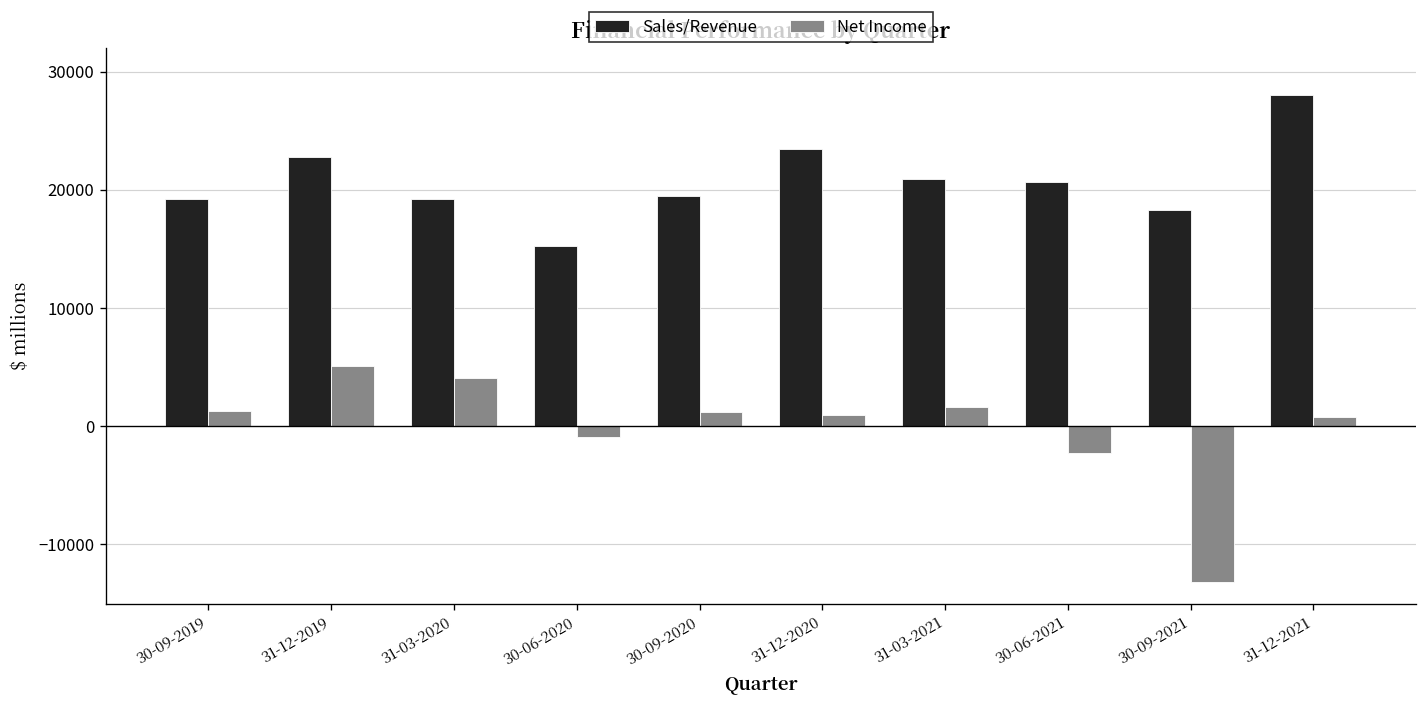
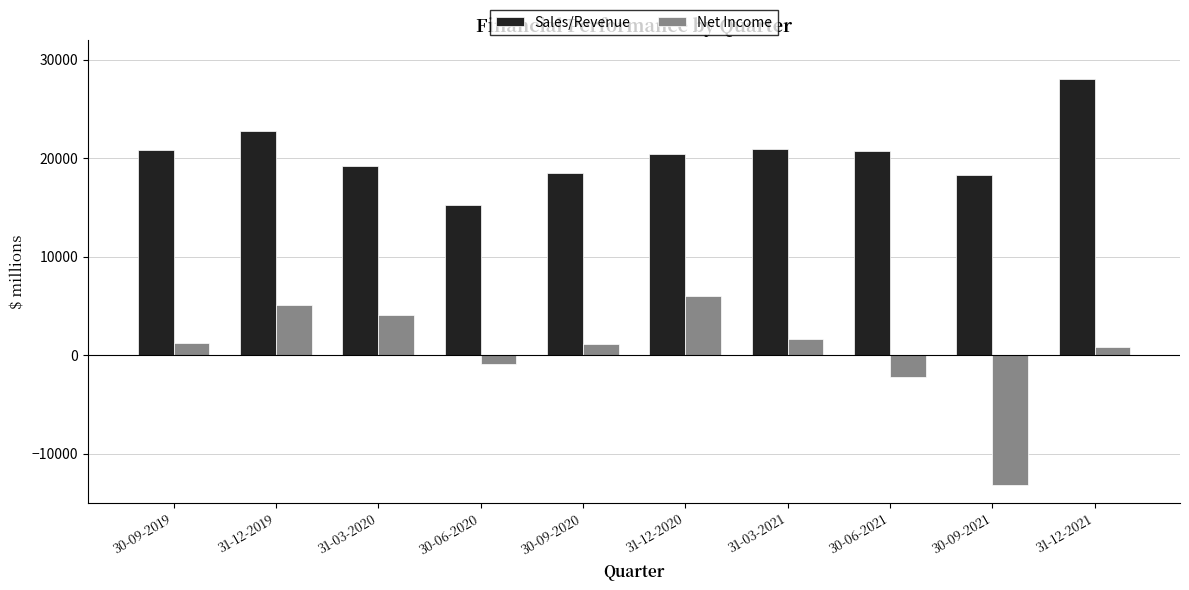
Sales/Revenue, 30-09-2019: 19000 -> 21000
Sales/Revenue, 30-09-2020: 20000 -> 18000
Sales/Revenue, 31-12-2020: 23000 -> 20000
Net Income, 31-12-2020: 1000 -> 6000
